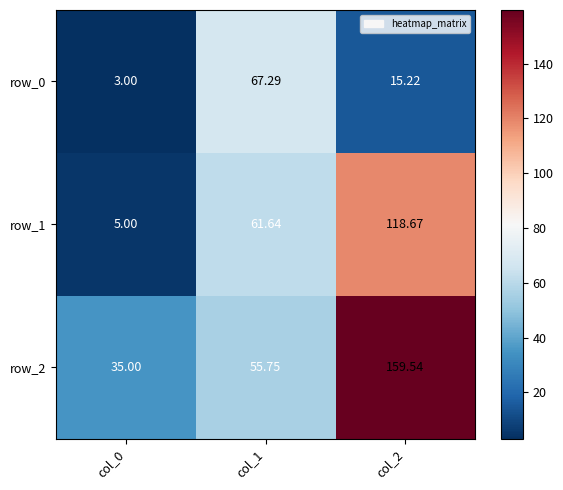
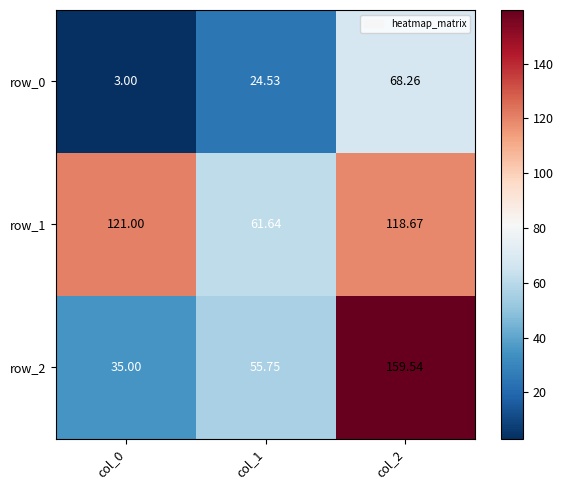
row_0, col_1: 67.29 -> 24.53
row_0, col_2: 15.22 -> 68.26
row_1, col_0: 5.00 -> 121.00
